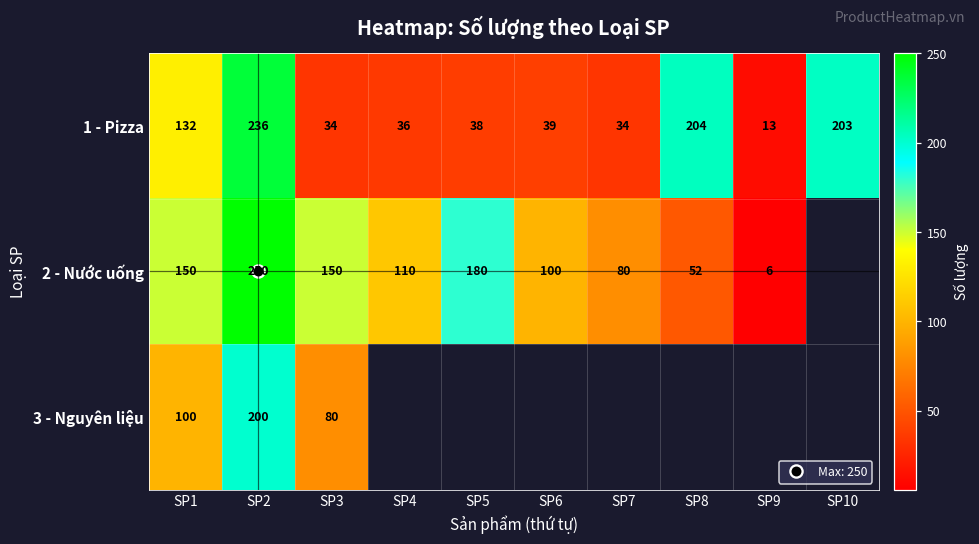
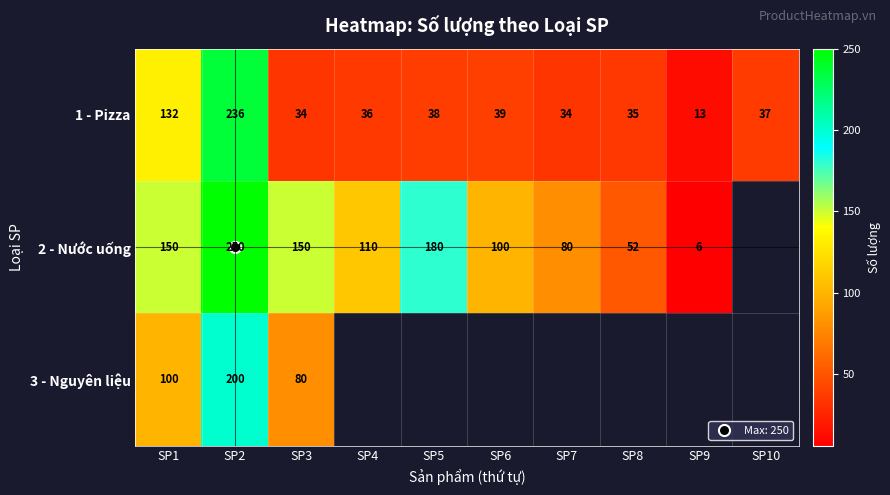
1 - Pizza, SP8: 204 -> 35
1 - Pizza, SP10: 203 -> 37
